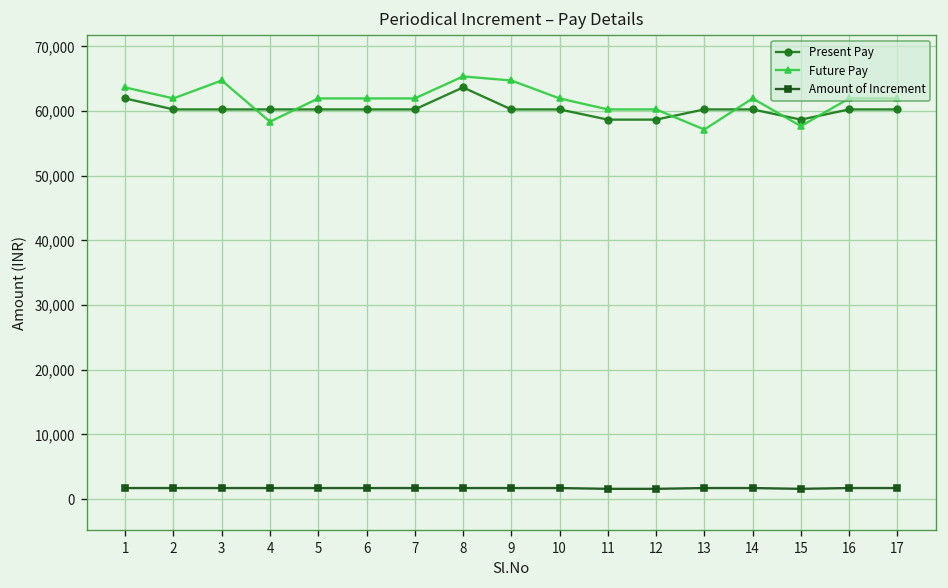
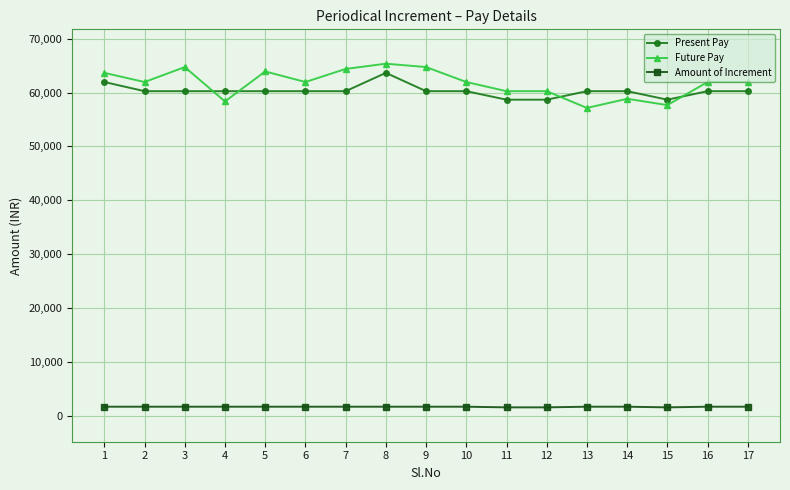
Future Pay, 5: 62,000 -> 64,000
Future Pay, 7: 62,000 -> 64,000
Future Pay, 14: 62,000 -> 59,000
